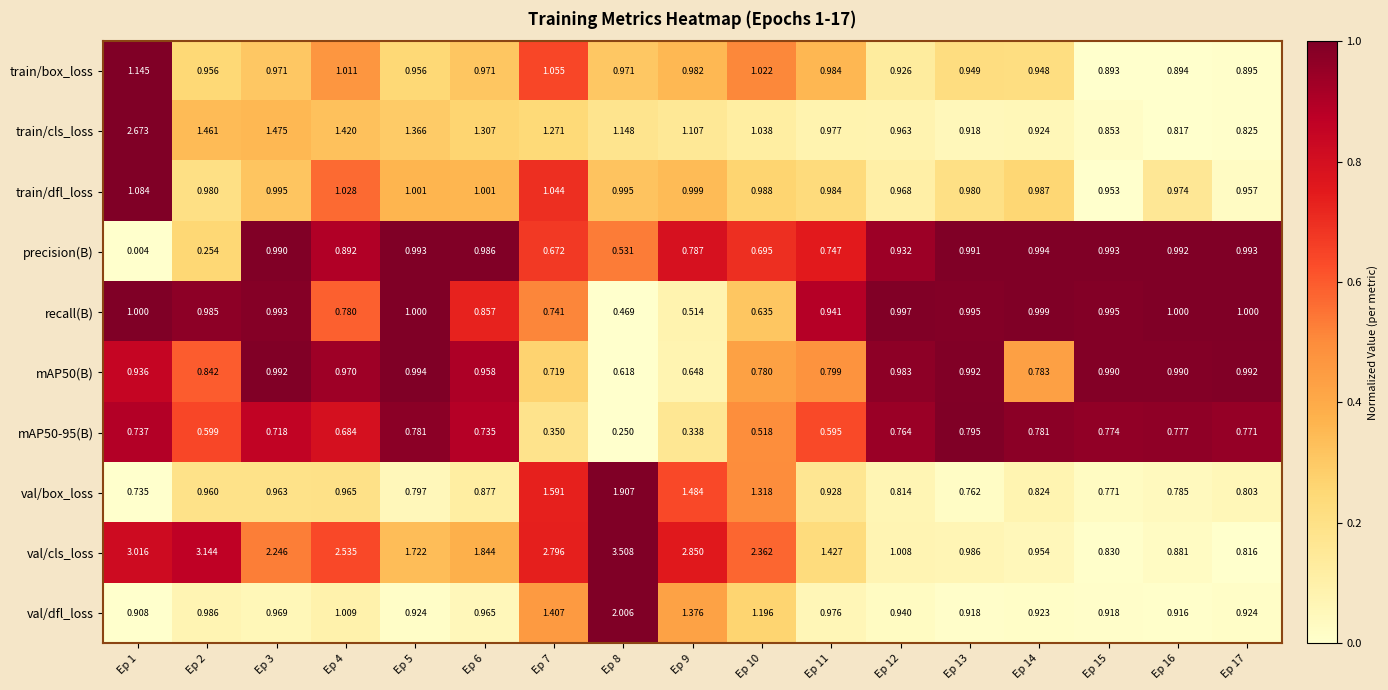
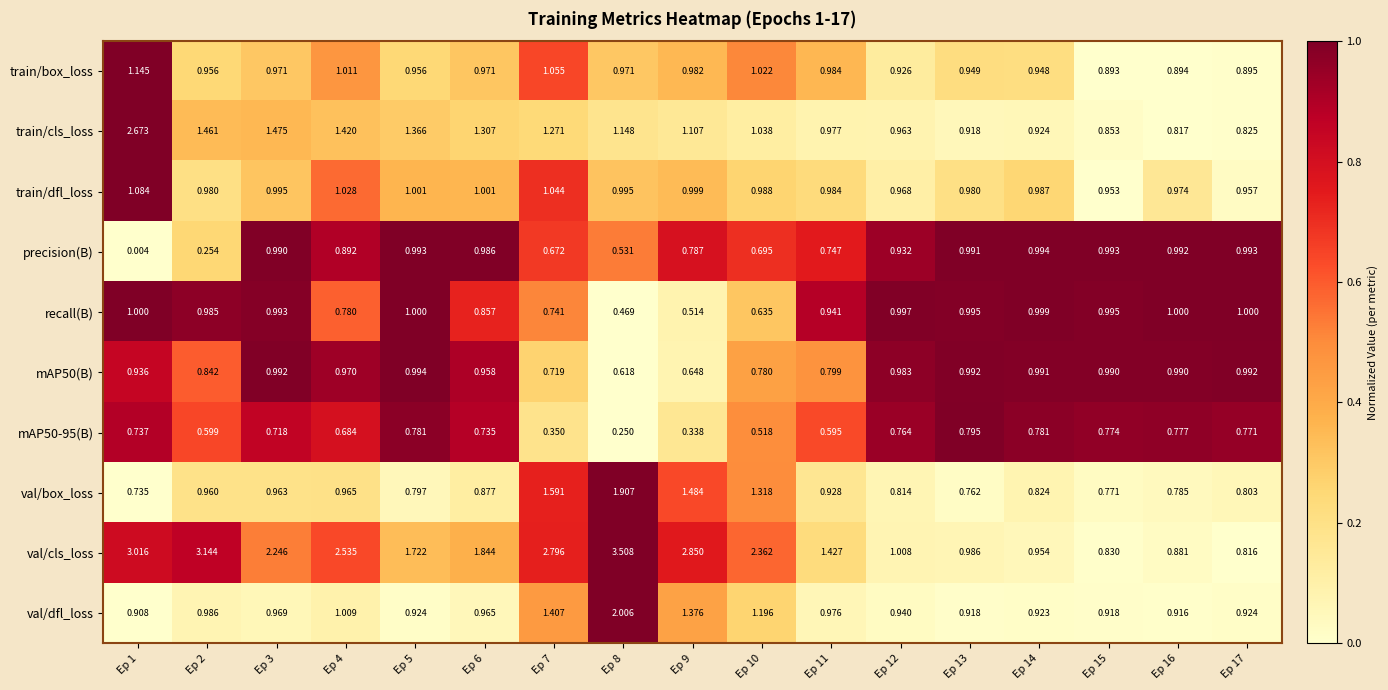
mAP50(B), Ep 14: 0.783 -> 0.991
